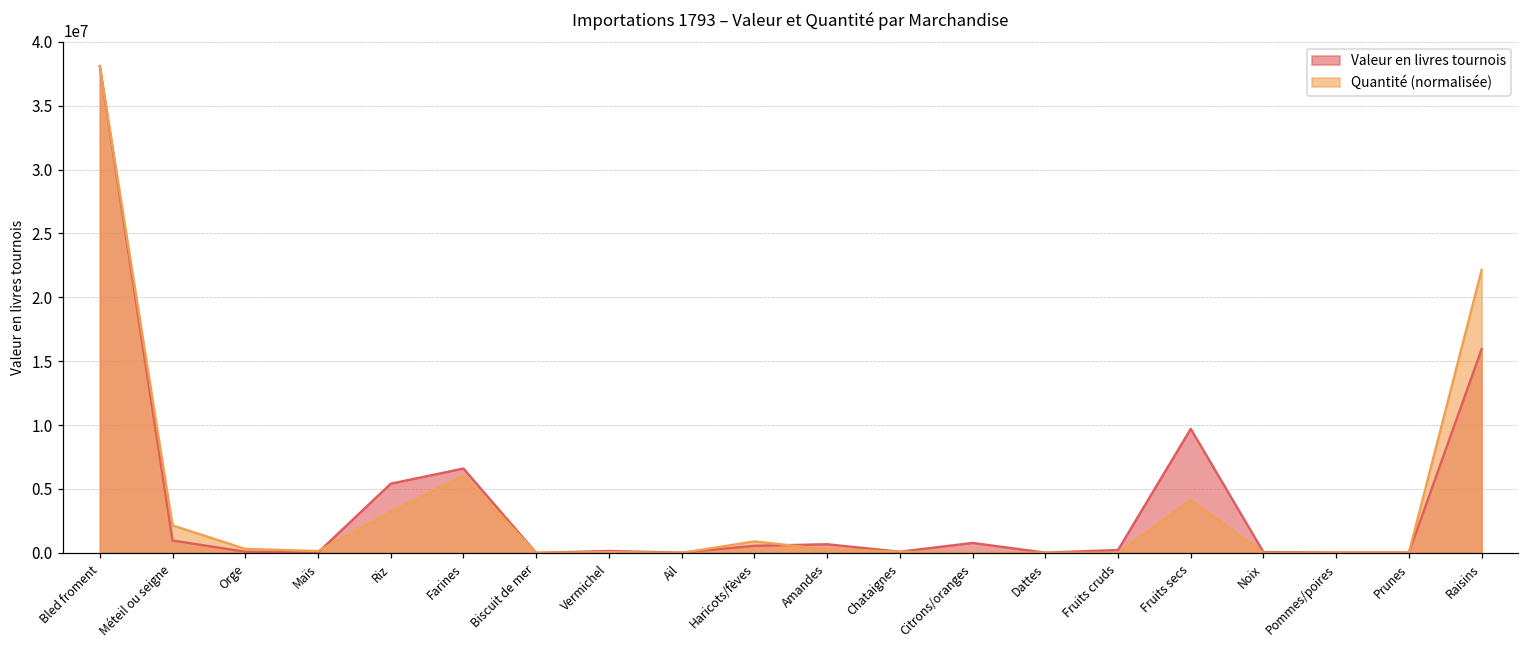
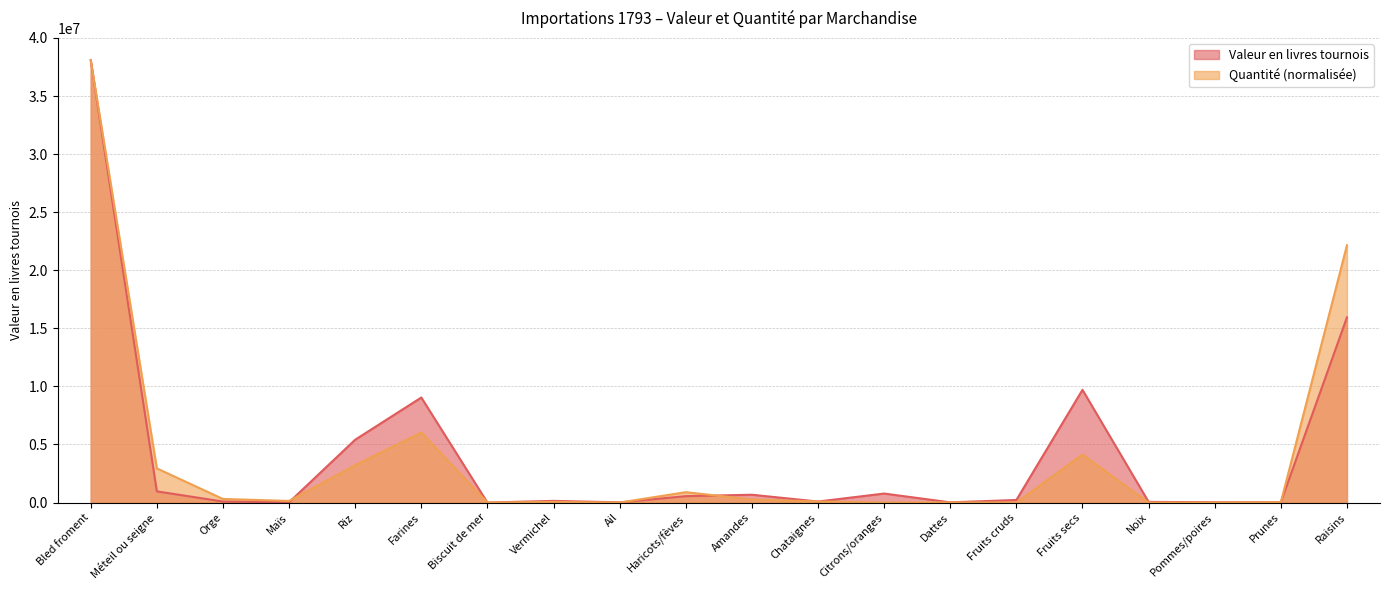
Quantité (normalisée), Méteil ou seigne: 2100000 -> 2900000
Valeur en livres tournois, Farines: 6600000 -> 9000000
